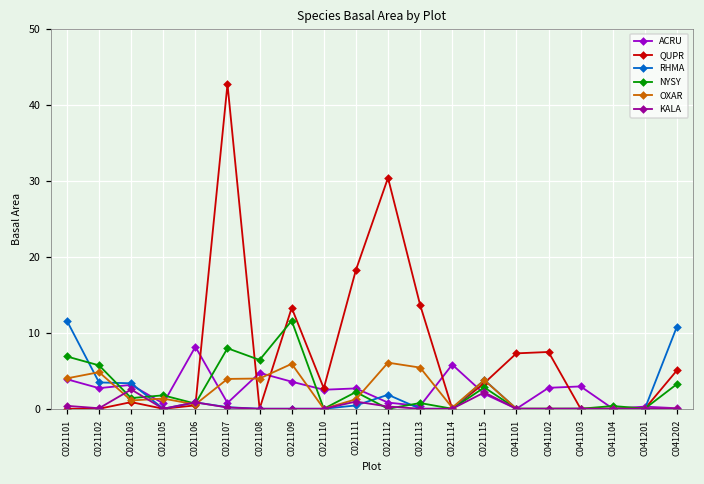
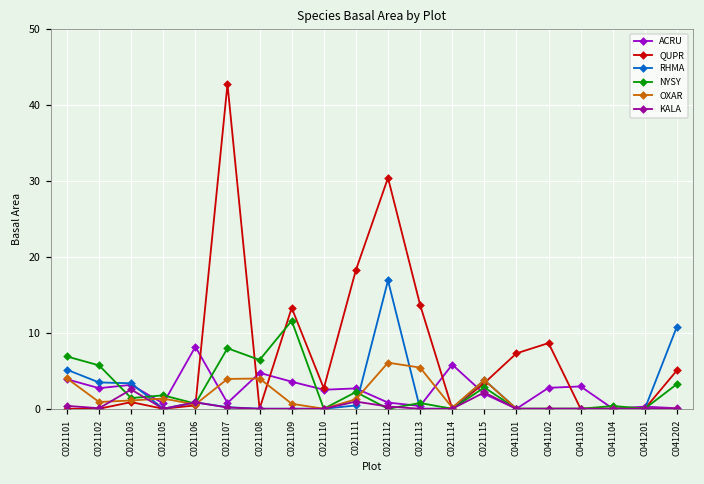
RHMA, C021101: 12 -> 5
OXAR, C021102: 5 -> 1
OXAR, C021109: 6 -> 1
RHMA, C021112: 2 -> 17
QUPR, C041102: 7 -> 9
